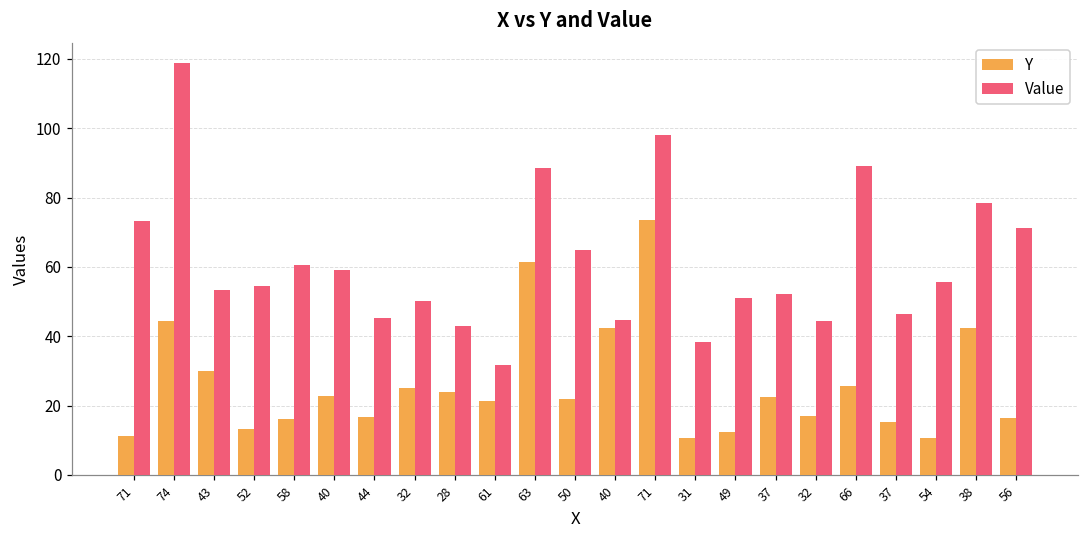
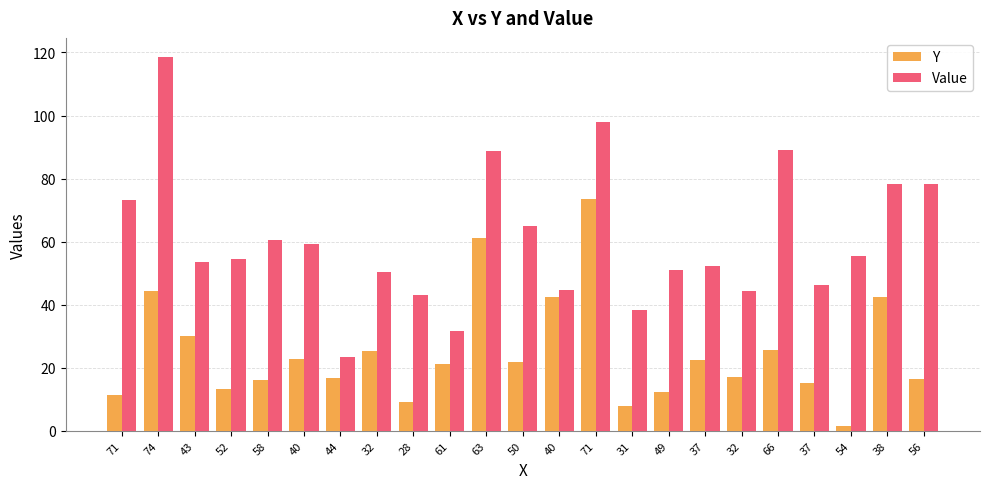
Value, 44: 45 -> 23
Y, 28: 24 -> 9
Y, 31: 11 -> 8
Y, 54: 11 -> 2
Value, 56: 71 -> 78
